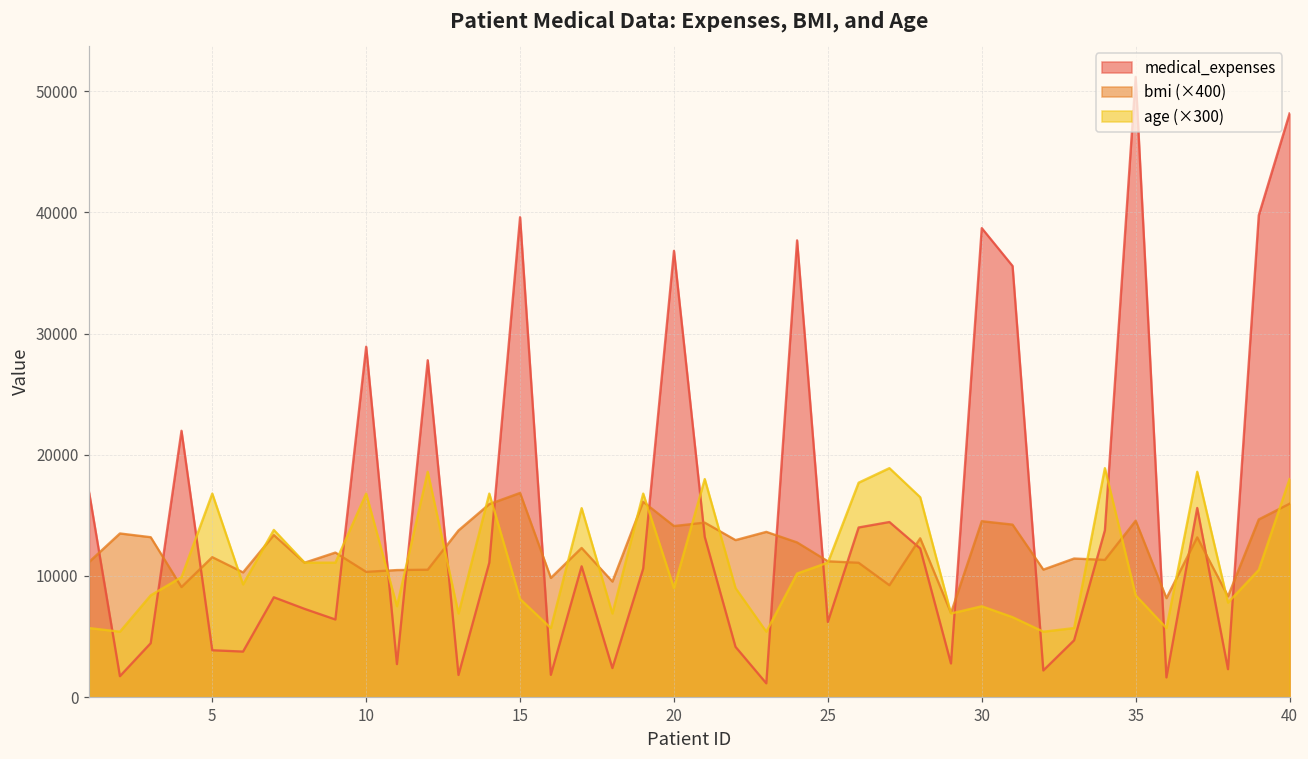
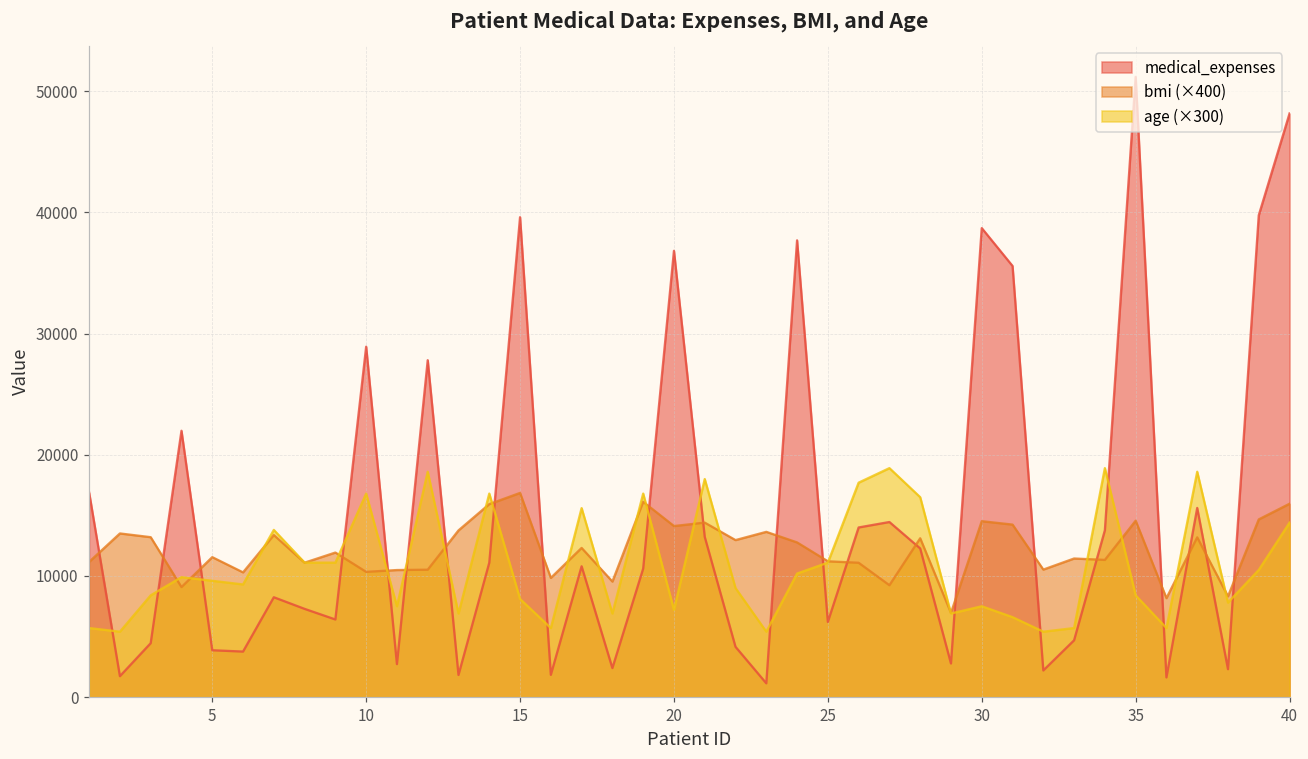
age (×300), 5: 16800 -> 9600
age (×300), 20: 9000 -> 7200
age (×300), 40: 18000 -> 14400
